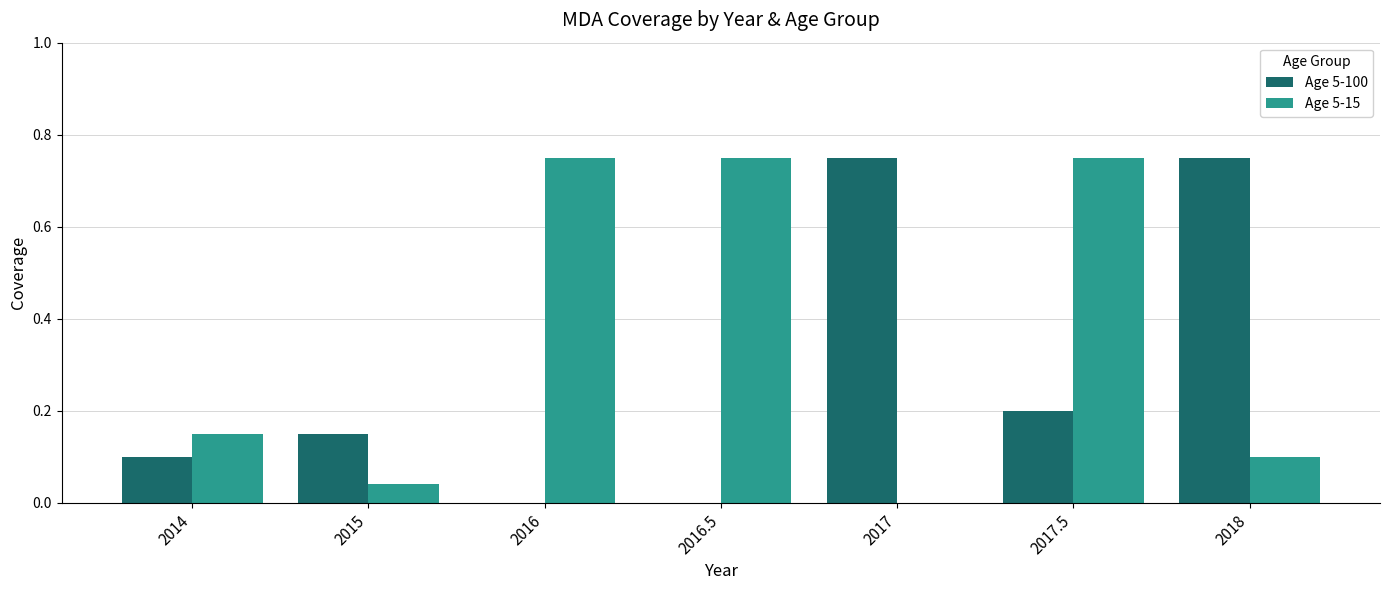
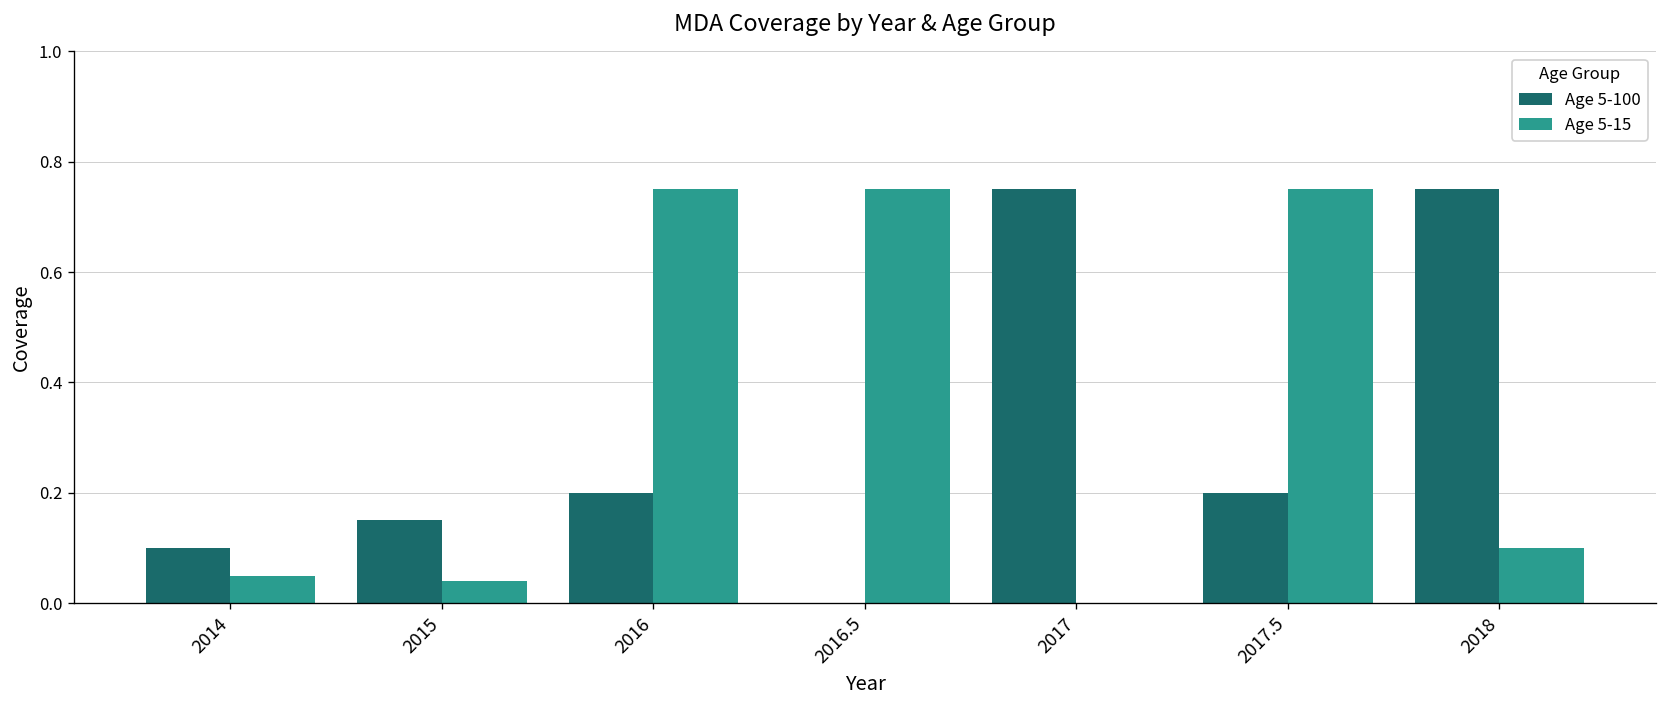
Age 5-15, 2014: 0.15 -> 0.05
Age 5-100, 2016: 0.0 -> 0.2
